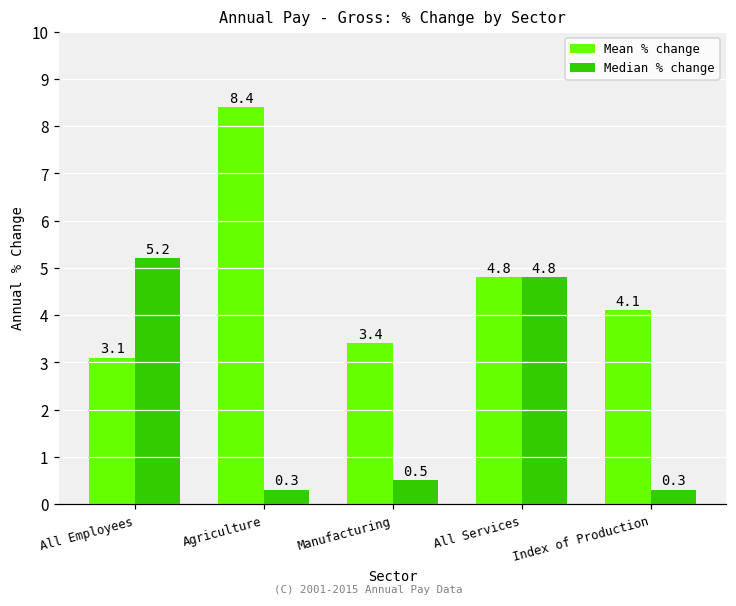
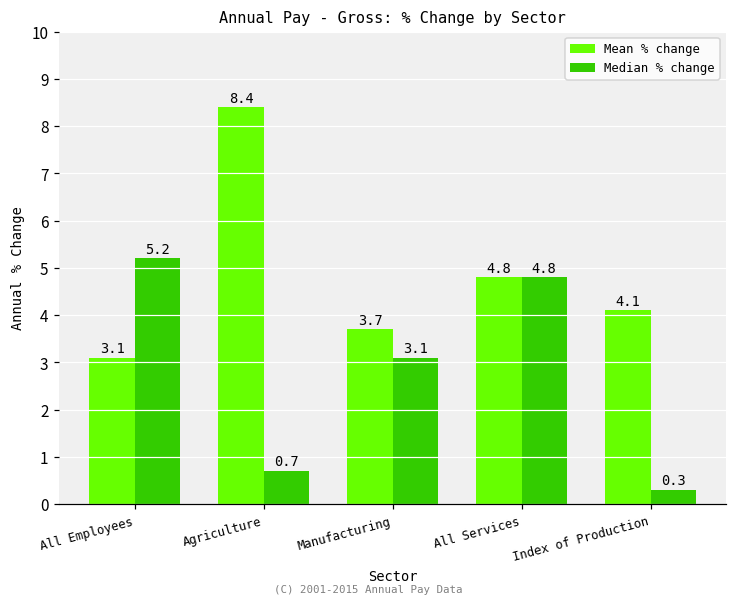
Median % change, Agriculture: 0.3 -> 0.7
Mean % change, Manufacturing: 3.4 -> 3.7
Median % change, Manufacturing: 0.5 -> 3.1
